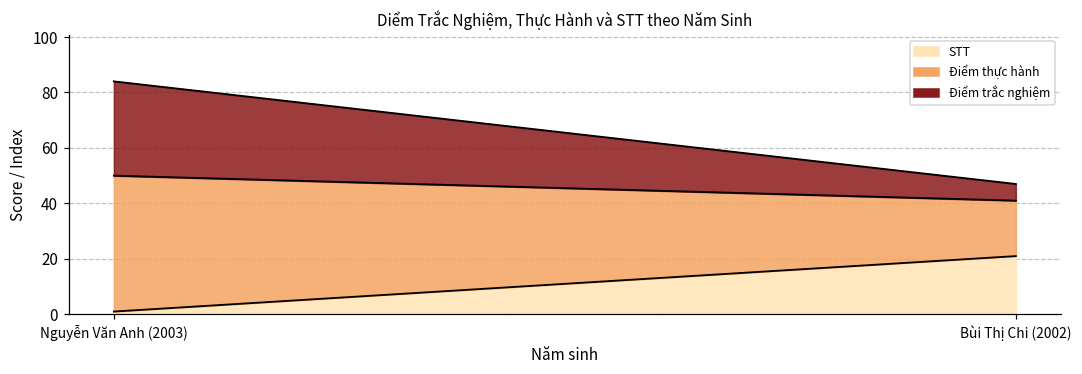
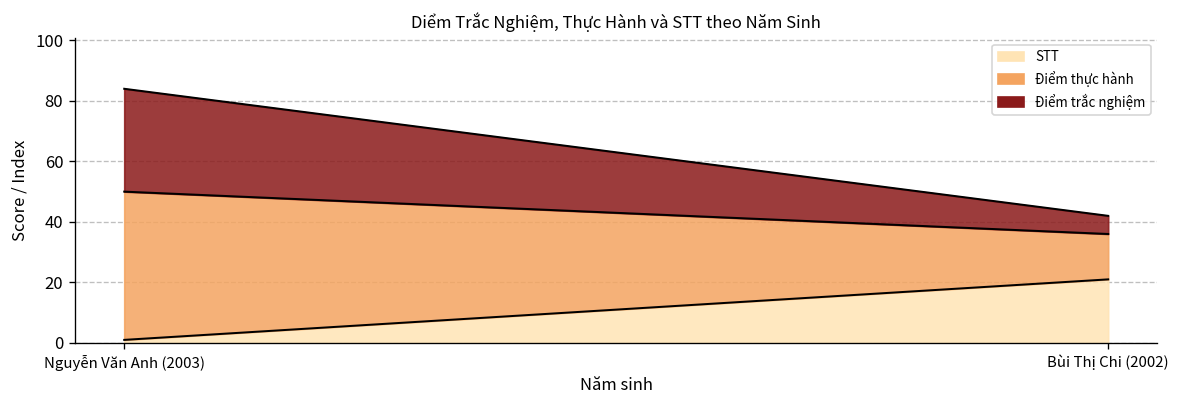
Điểm thực hành, Bùi Thị Chi (2002): 20 -> 15
